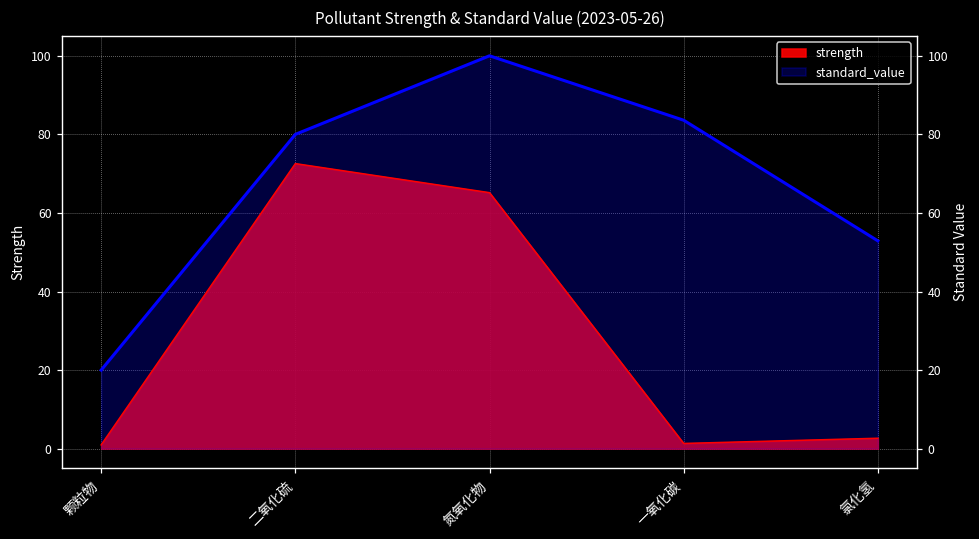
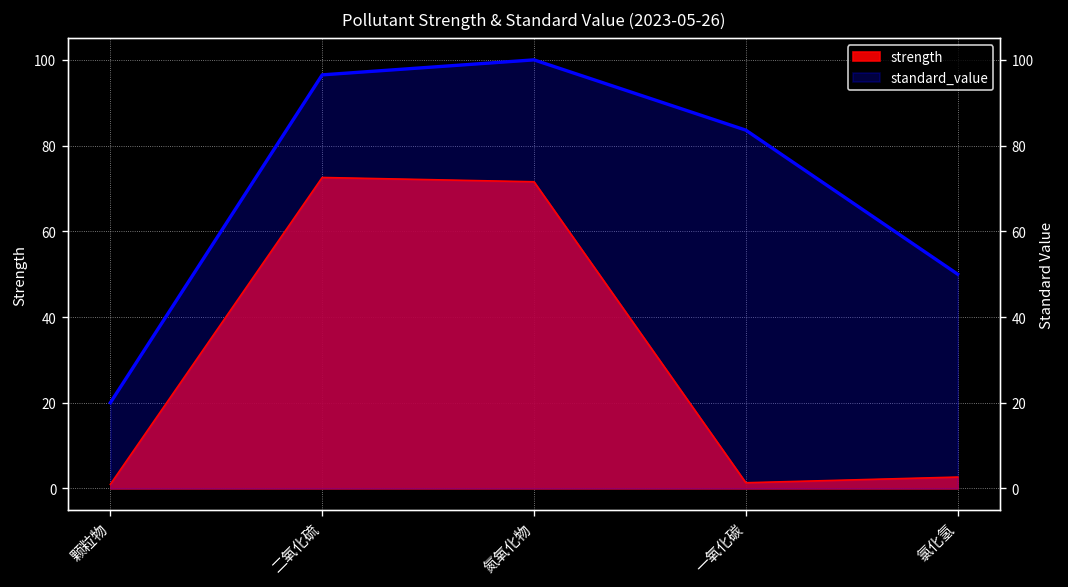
standard_value, 二氧化硫: 80 -> 97
strength, 氮氧化物: 65 -> 72
standard_value, 氯化氢: 53 -> 50
